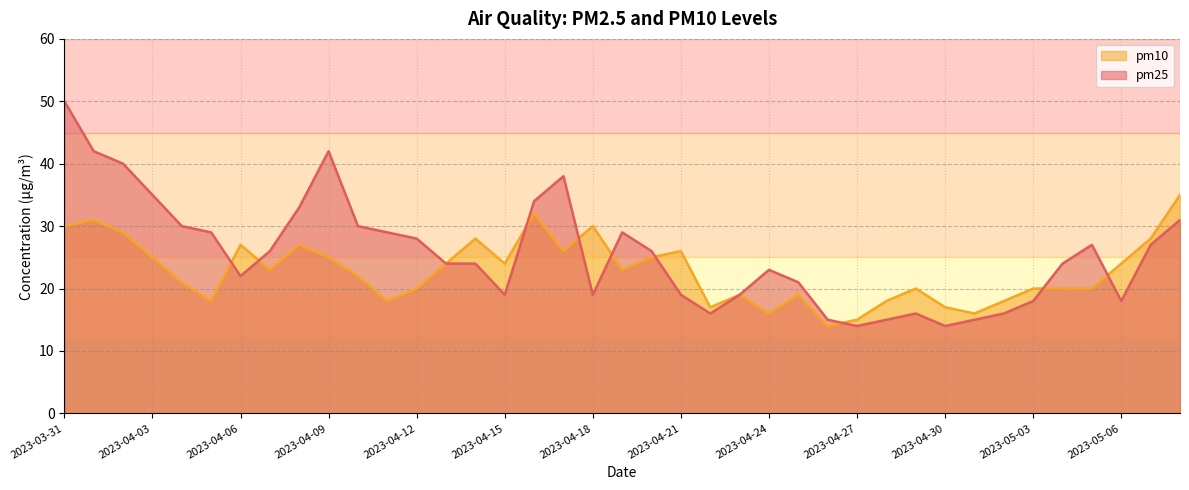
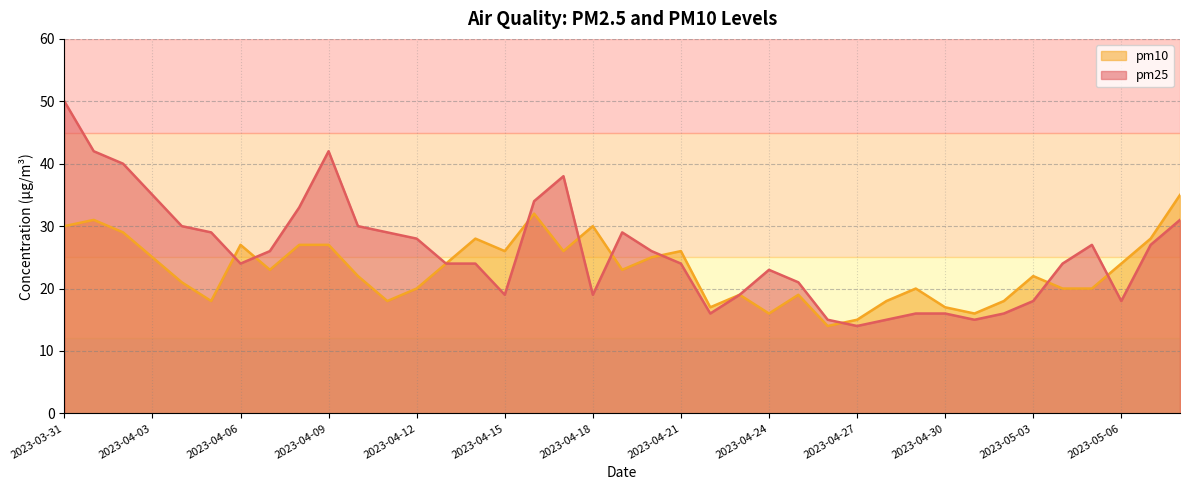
pm25, 2023-04-06: 22 -> 24
pm10, 2023-04-09: 25 -> 27
pm10, 2023-04-15: 24 -> 26
pm25, 2023-04-21: 19 -> 24
pm25, 2023-04-30: 14 -> 16
pm10, 2023-05-03: 20 -> 22
